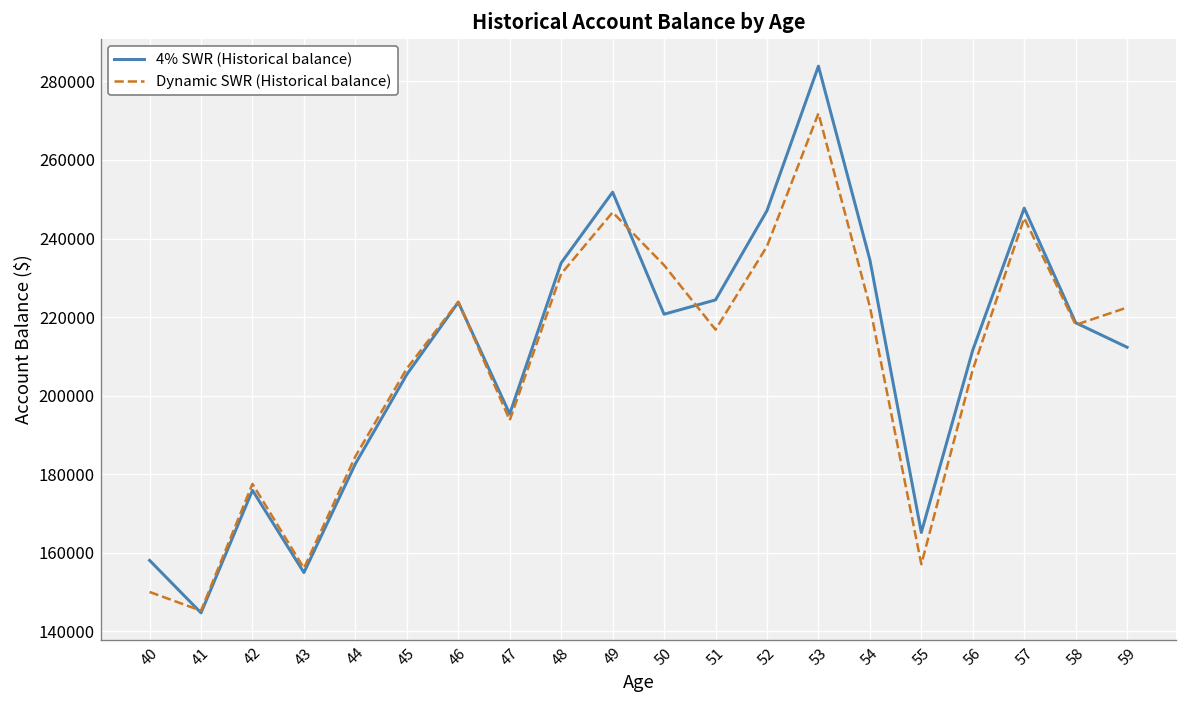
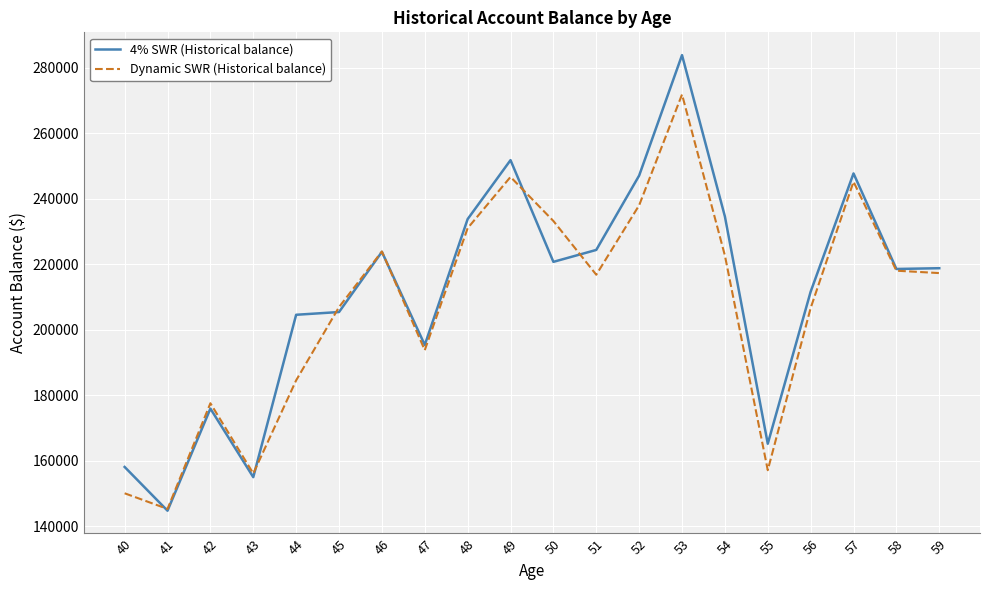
4% SWR (Historical balance), 44: 183000 -> 205000
4% SWR (Historical balance), 59: 212000 -> 219000
Dynamic SWR (Historical balance), 59: 222000 -> 217000
